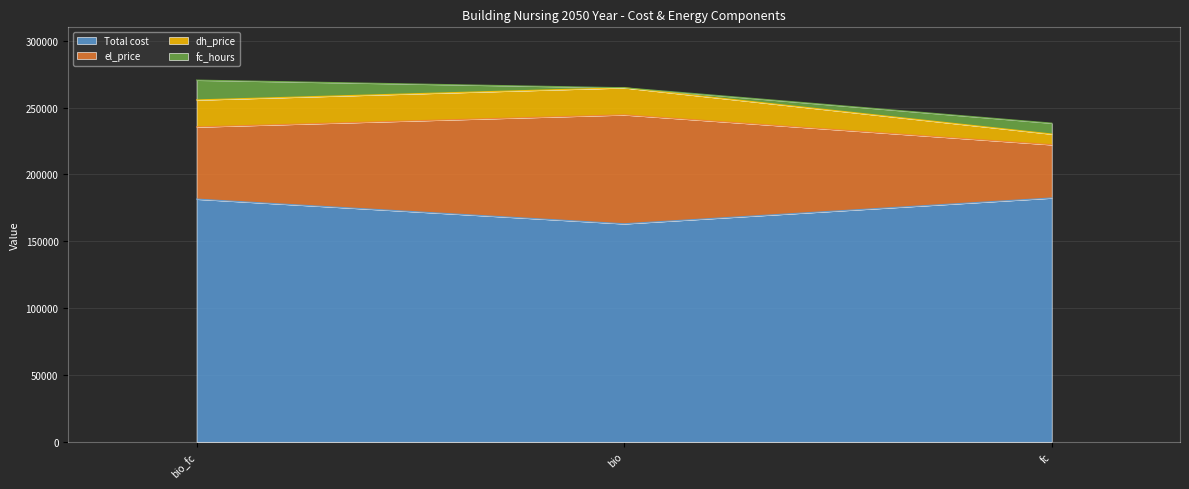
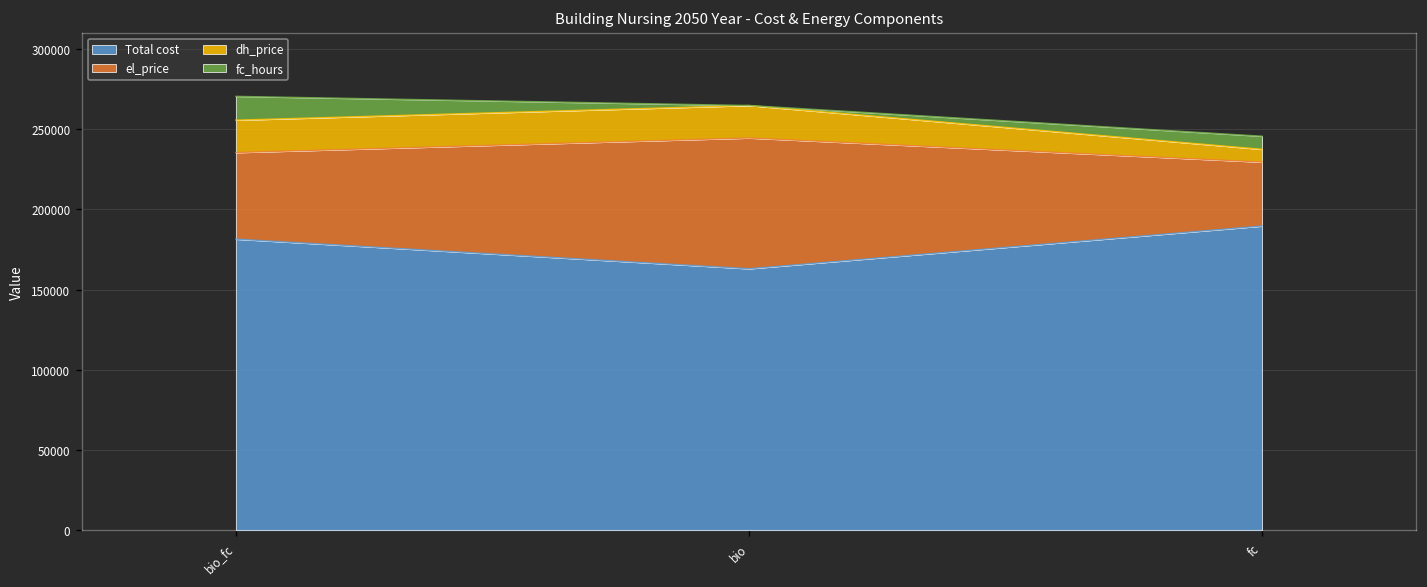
Total cost, fc: 182000 -> 190000
